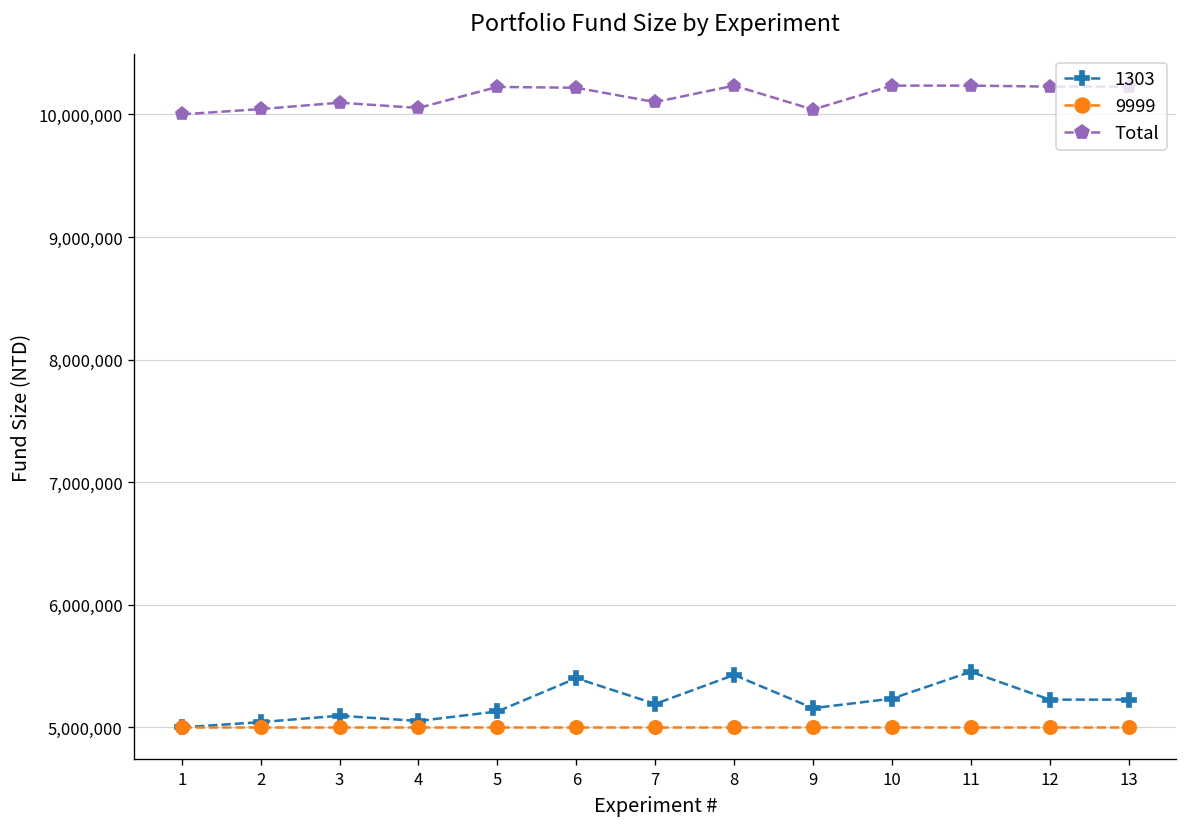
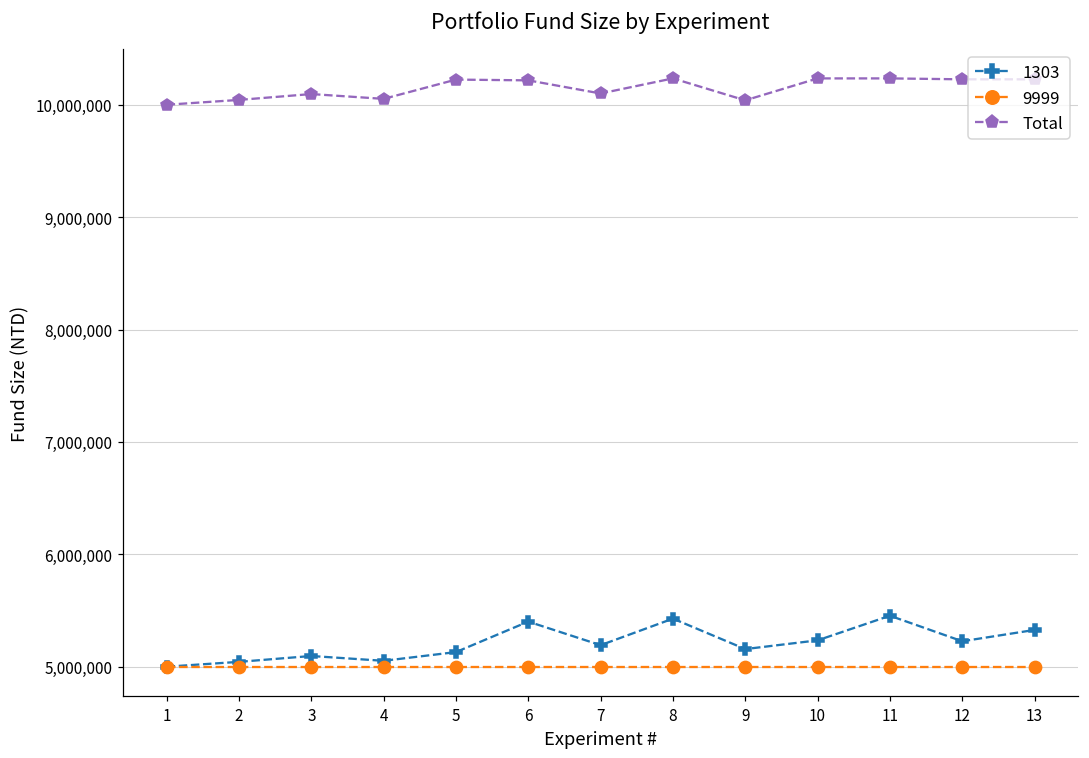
1303, 13: 5,230,000 -> 5,330,000
